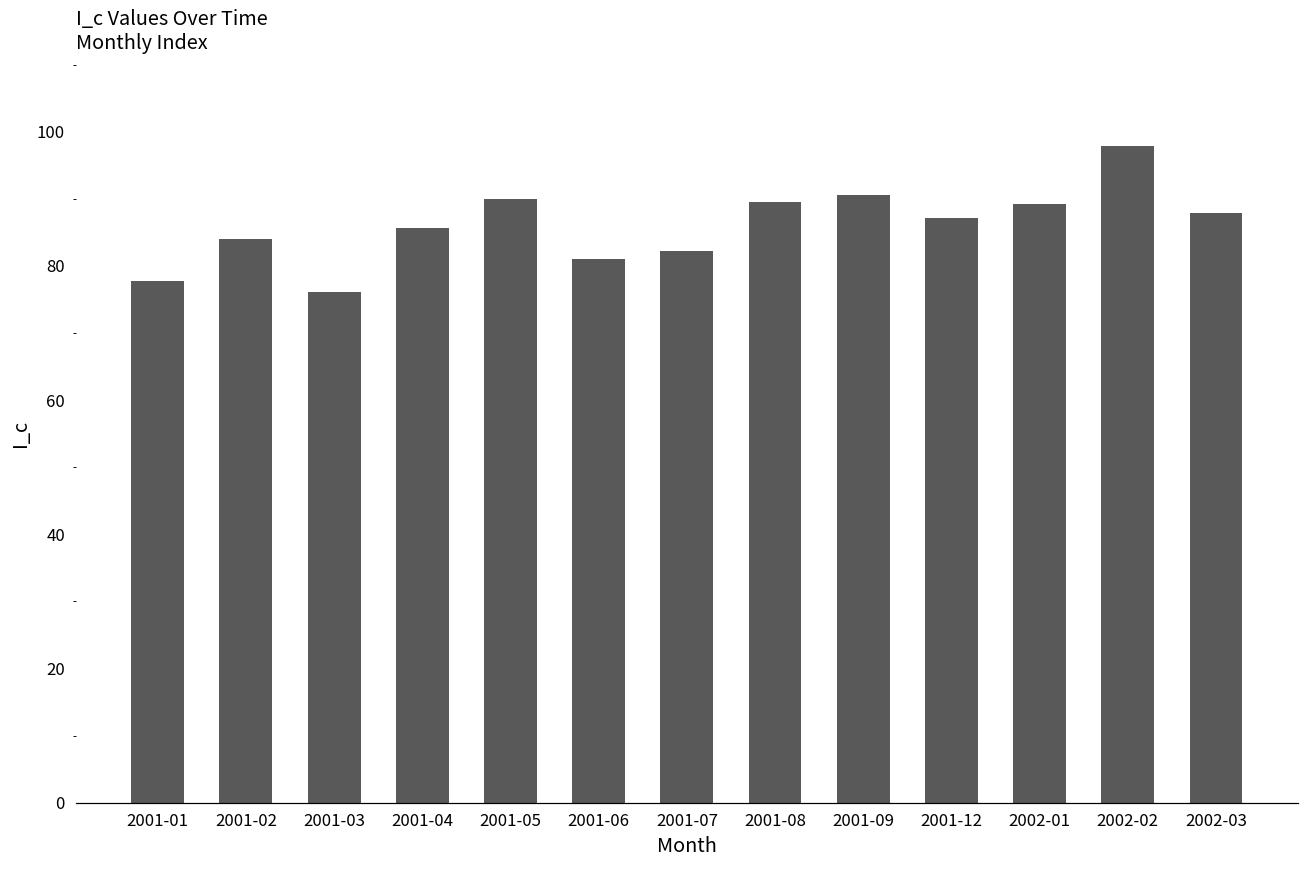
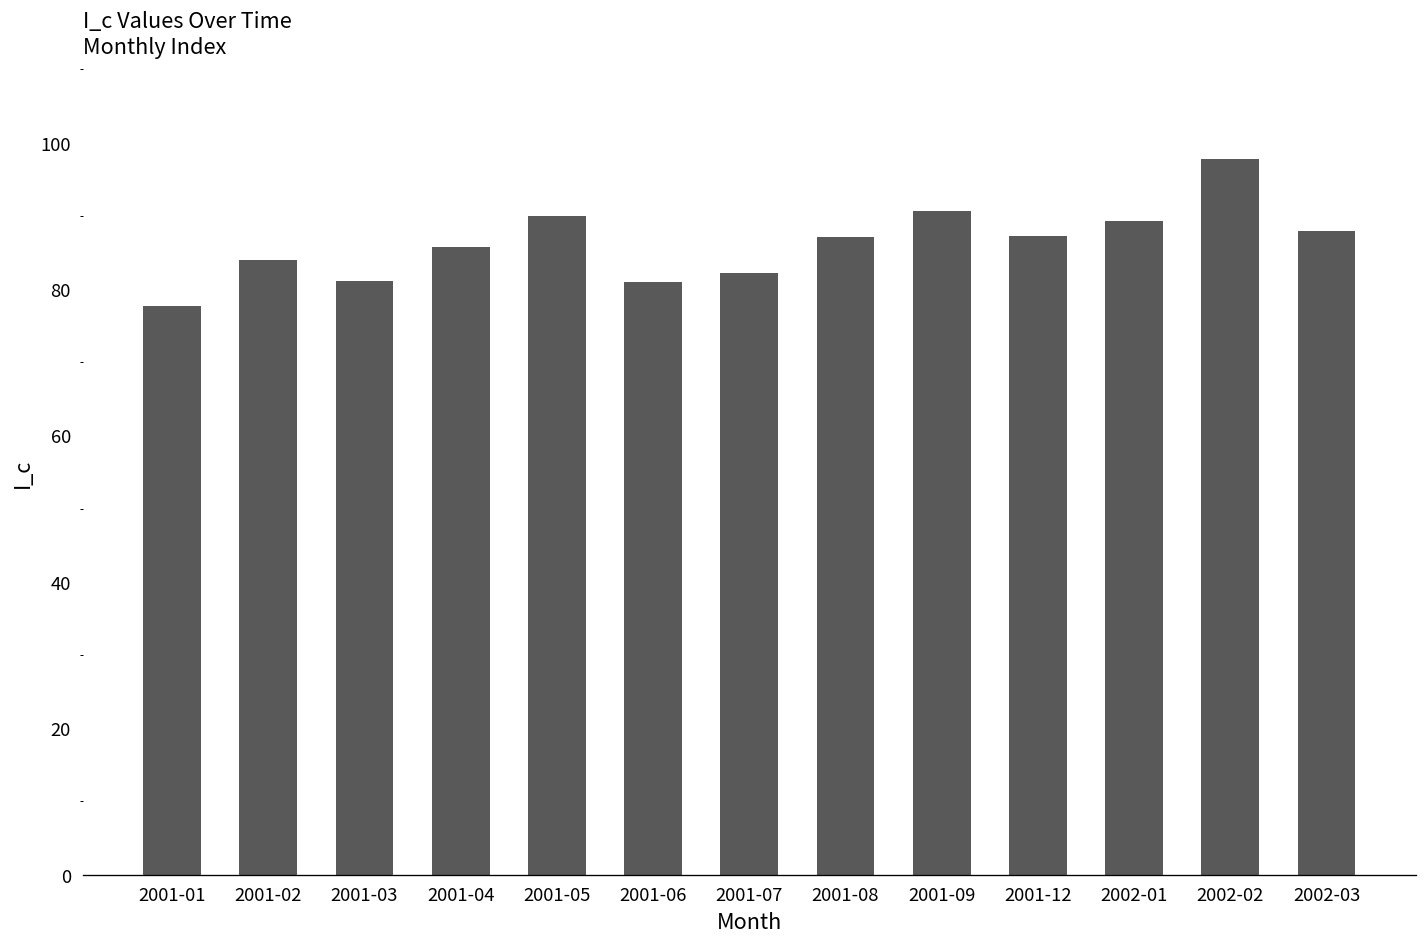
2001-03: 76 -> 81
2001-08: 90 -> 87
